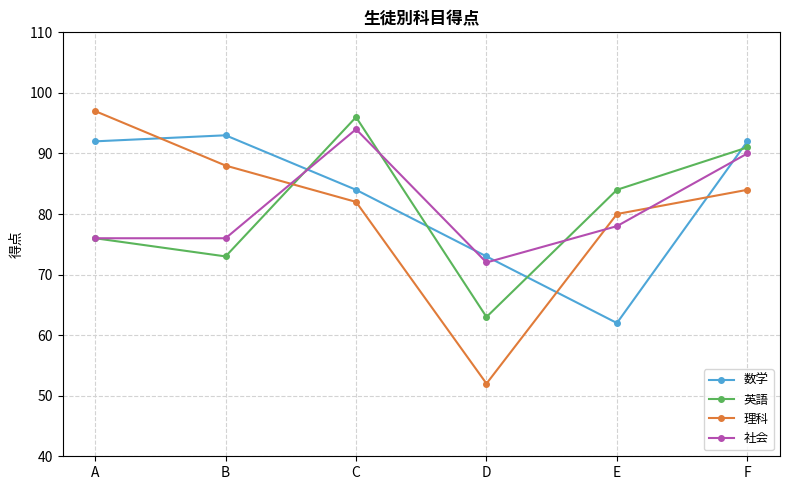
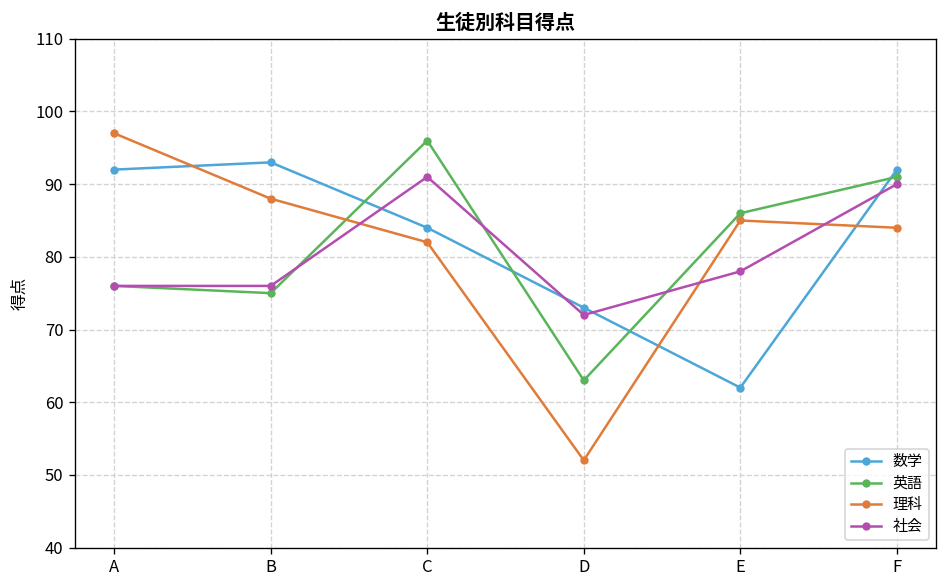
英語, B: 73 -> 75
社会, C: 94 -> 91
英語, E: 84 -> 86
理科, E: 80 -> 85
